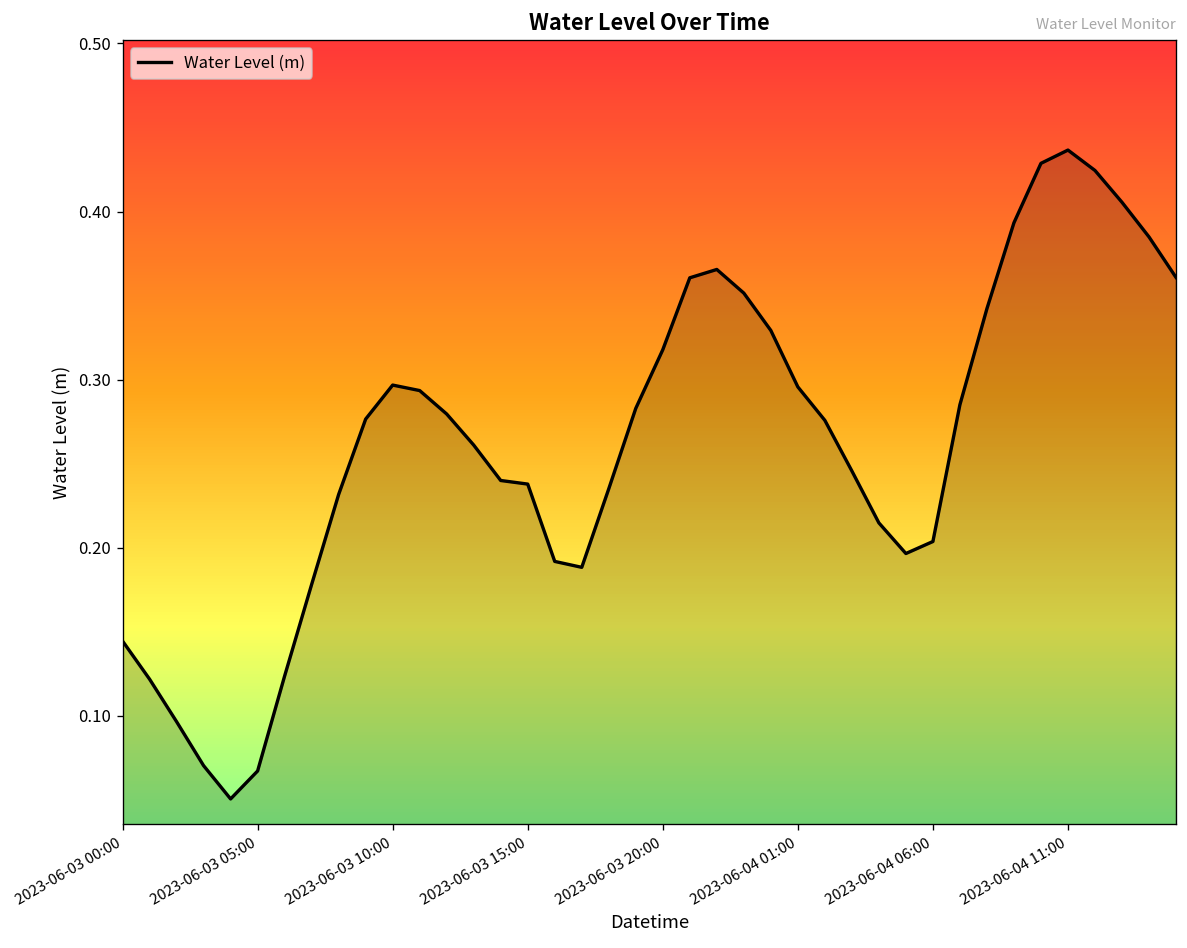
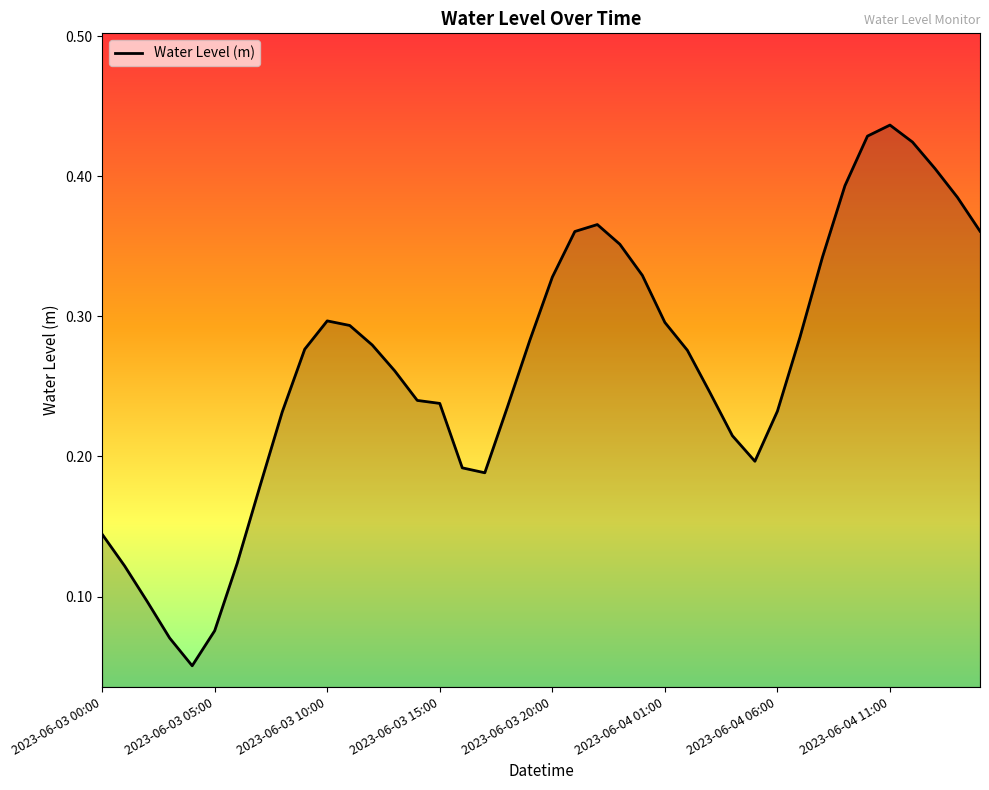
2023-06-03 05:00: 0.067 -> 0.076
2023-06-03 20:00: 0.318 -> 0.328
2023-06-04 06:00: 0.204 -> 0.232
